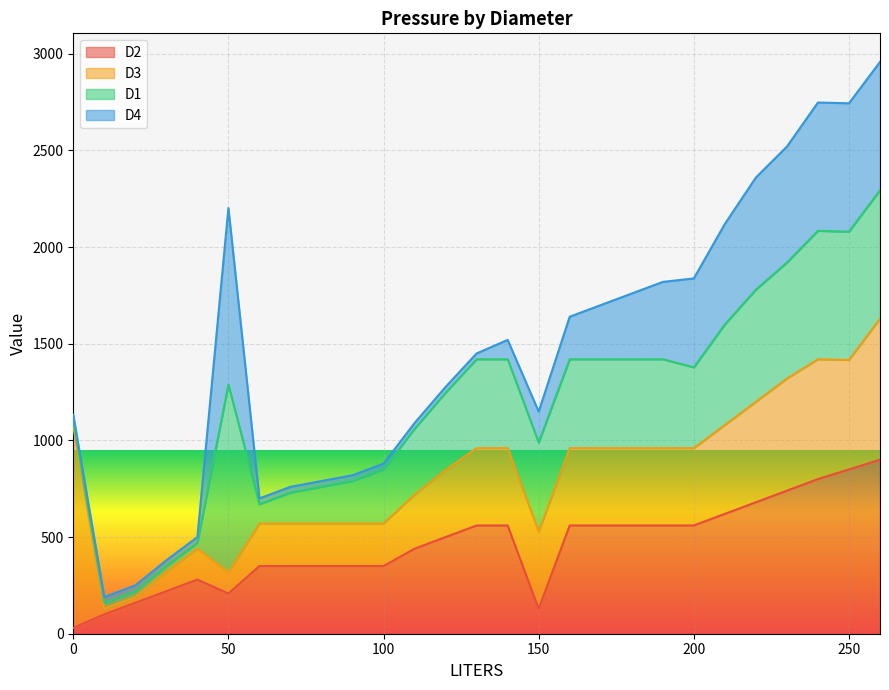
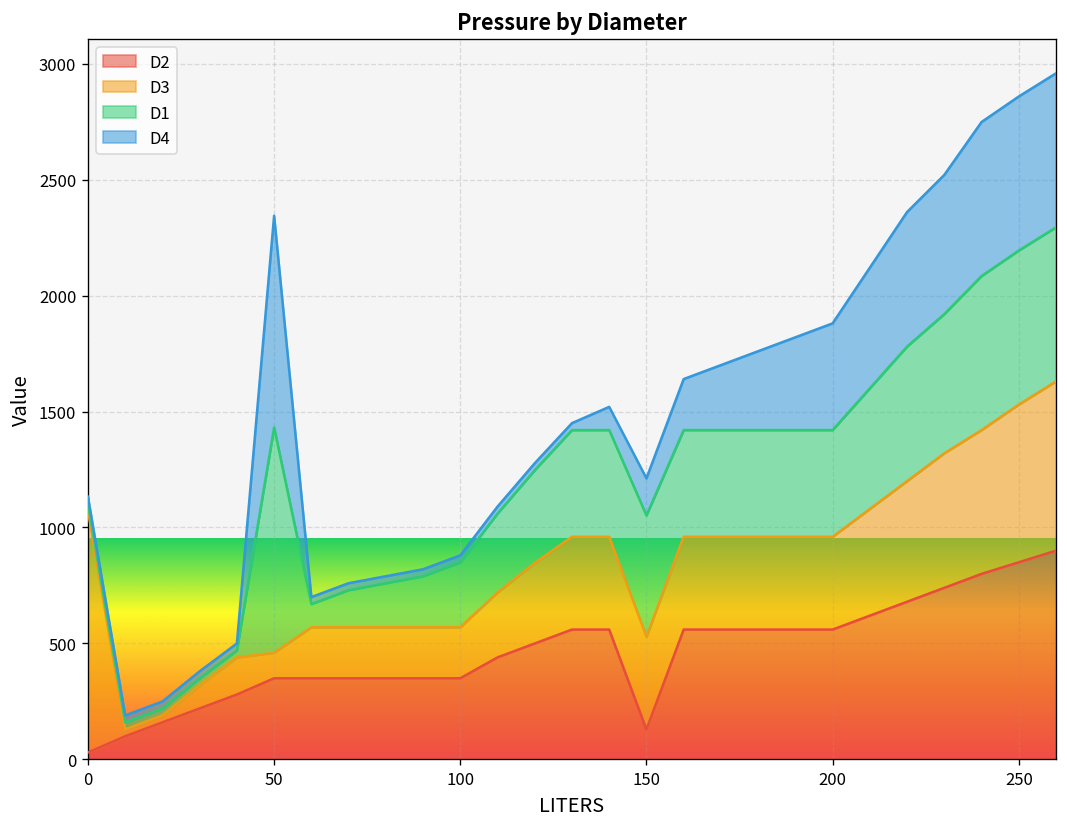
D2, 50: 210 -> 350
D1, 150: 460 -> 520
D1, 200: 420 -> 460
D3, 250: 570 -> 680
